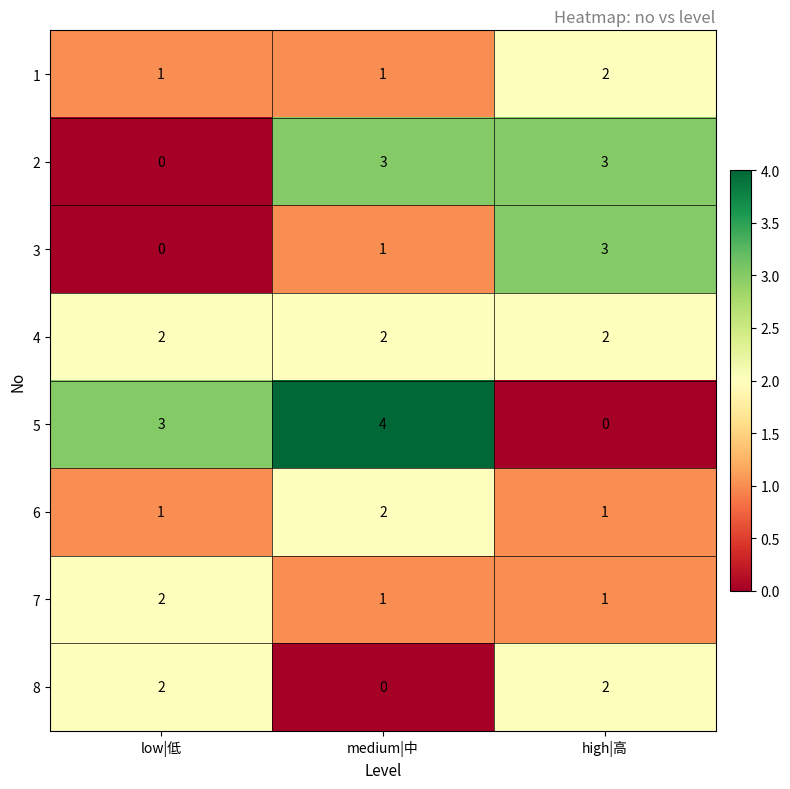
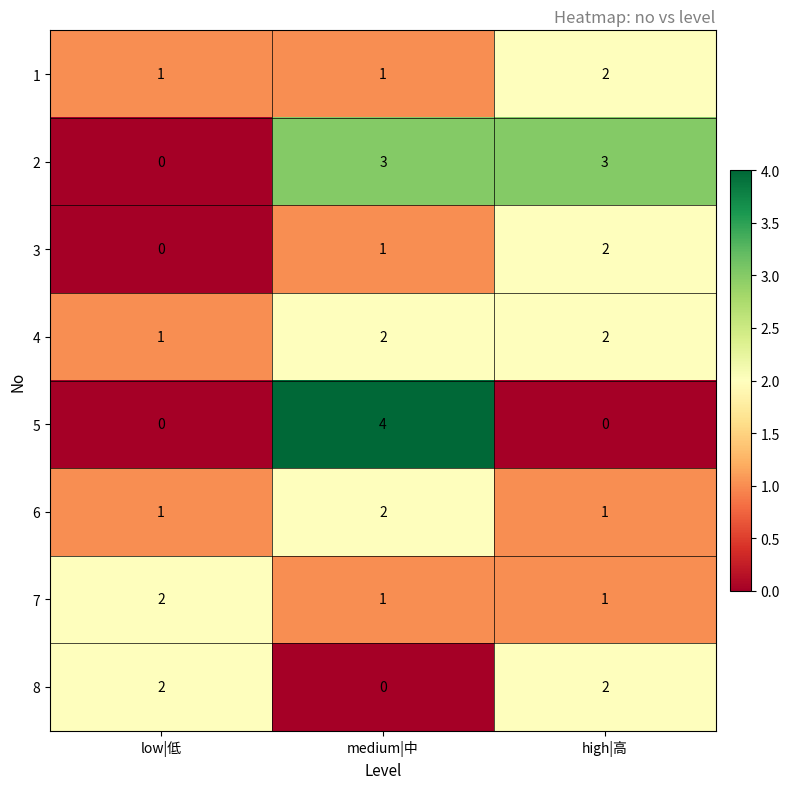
3, high|高: 3 -> 2
4, low|低: 2 -> 1
5, low|低: 3 -> 0
